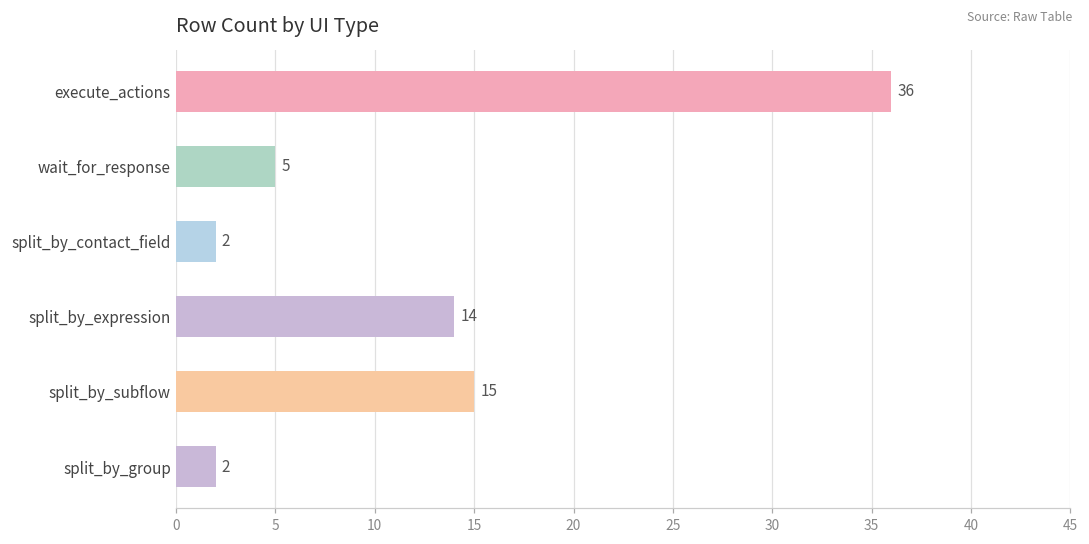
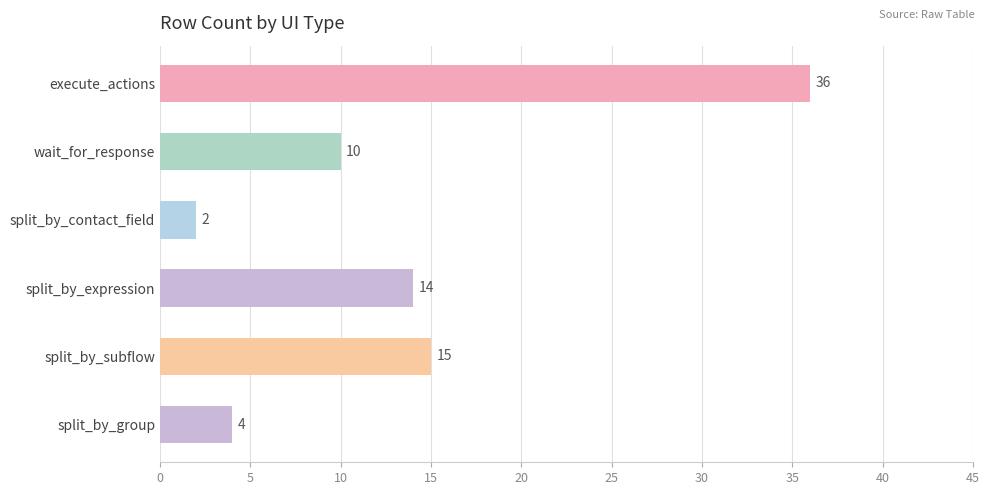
wait_for_response: 5 -> 10
split_by_group: 2 -> 4
